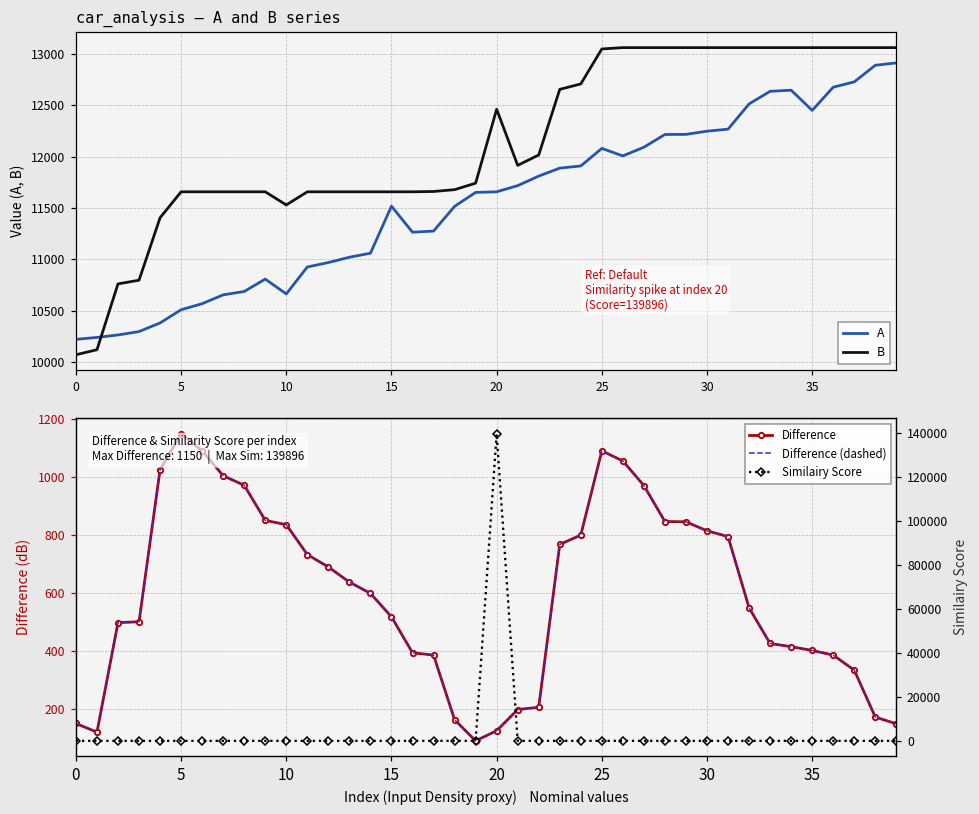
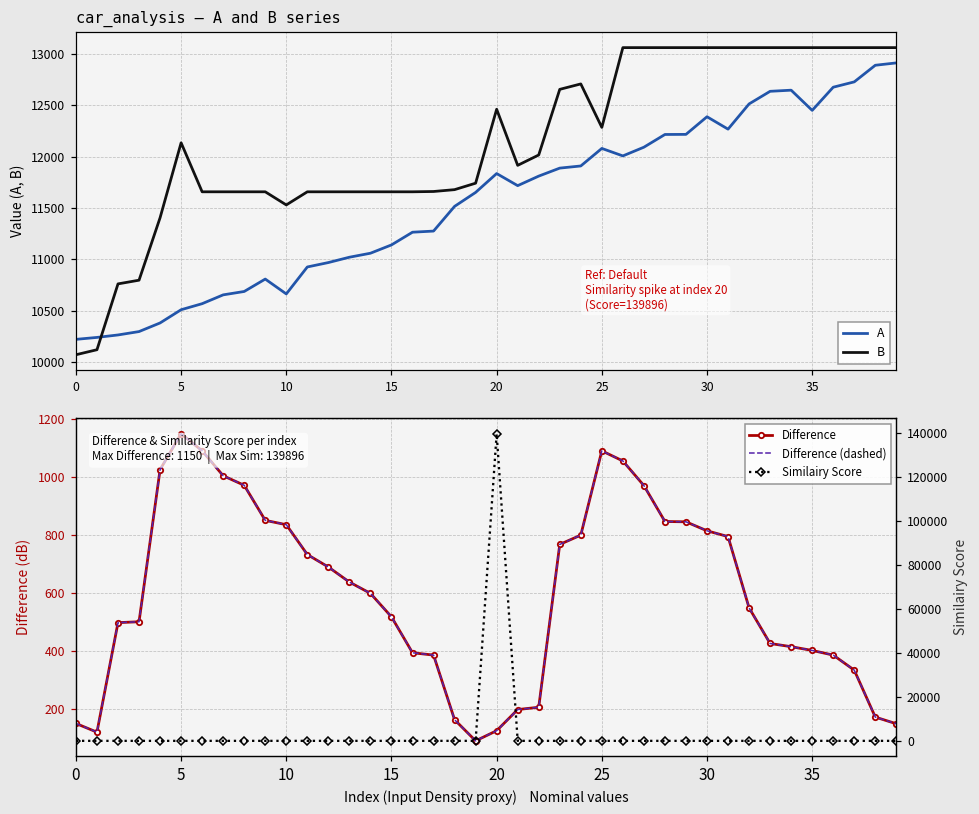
car_analysis — A and B series, B, 5: 11700 -> 12100
car_analysis — A and B series, A, 15: 11500 -> 11100
car_analysis — A and B series, A, 20: 11700 -> 11800
car_analysis — A and B series, B, 25: 13100 -> 12300
car_analysis — A and B series, A, 30: 12200 -> 12400
